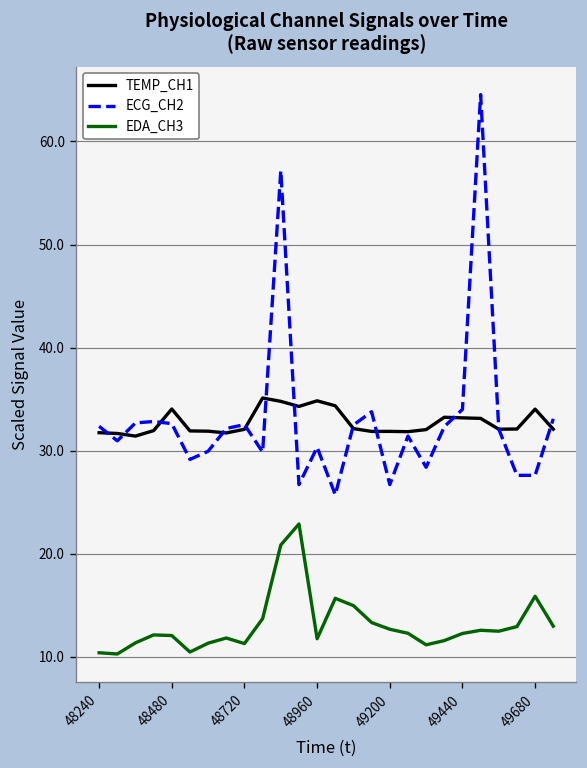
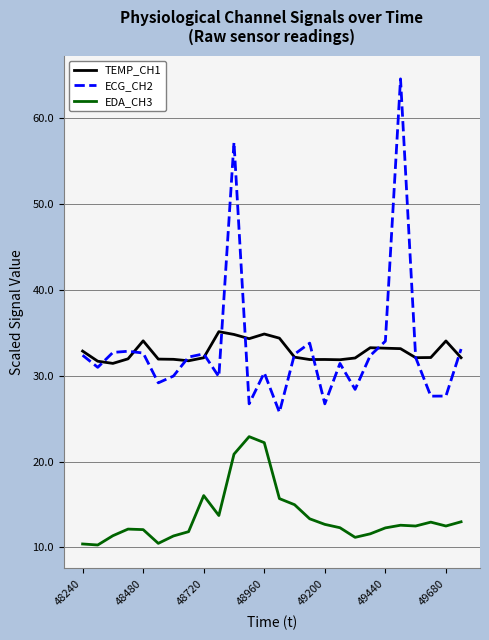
TEMP_CH1, 48240: 32 -> 33
EDA_CH3, 48720: 11 -> 16
EDA_CH3, 48960: 12 -> 22
EDA_CH3, 49680: 16 -> 13
